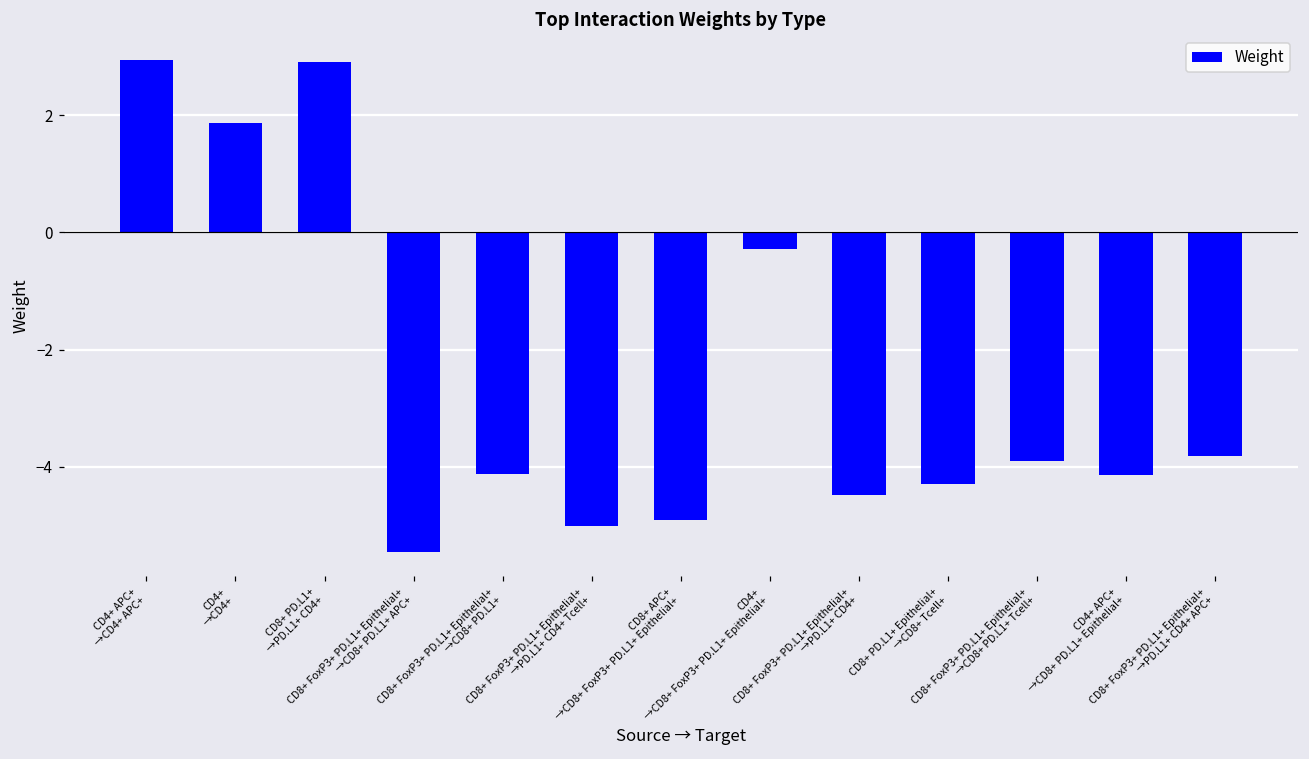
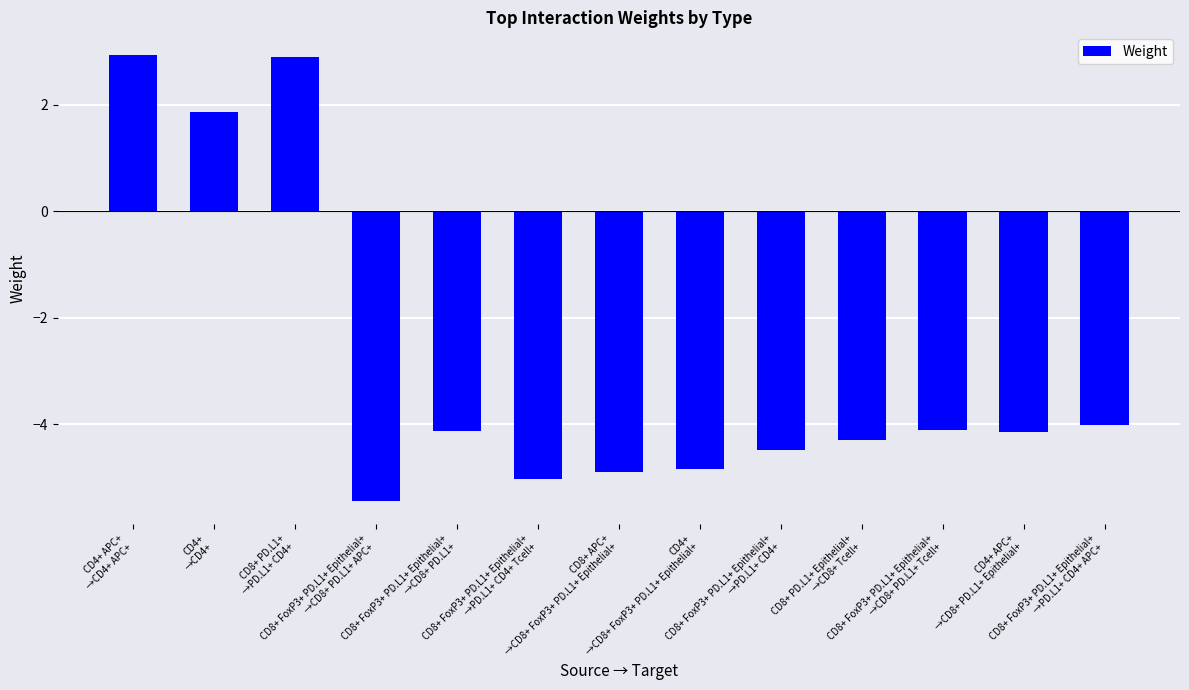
CD4+ →CD8+ FoxP3+ PD.L1+ Epithelial+: -0.3 -> -4.8
CD8+ FoxP3+ PD.L1+ Epithelial+ →CD8+ PD.L1+ Tcell+: -3.9 -> -4.1
CD8+ FoxP3+ PD.L1+ Epithelial+ →PD.L1+ CD4+ APC+: -3.8 -> -4.0
